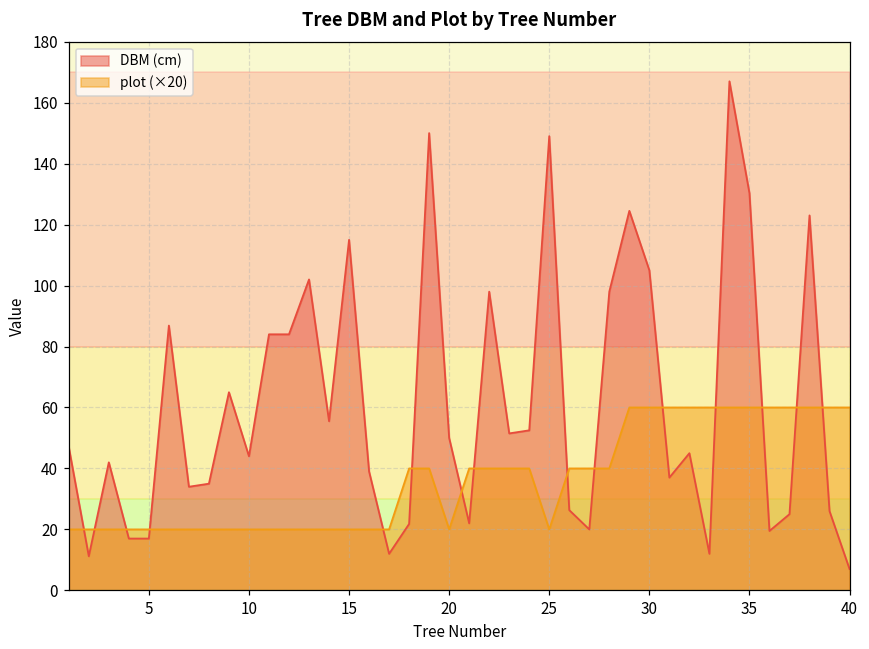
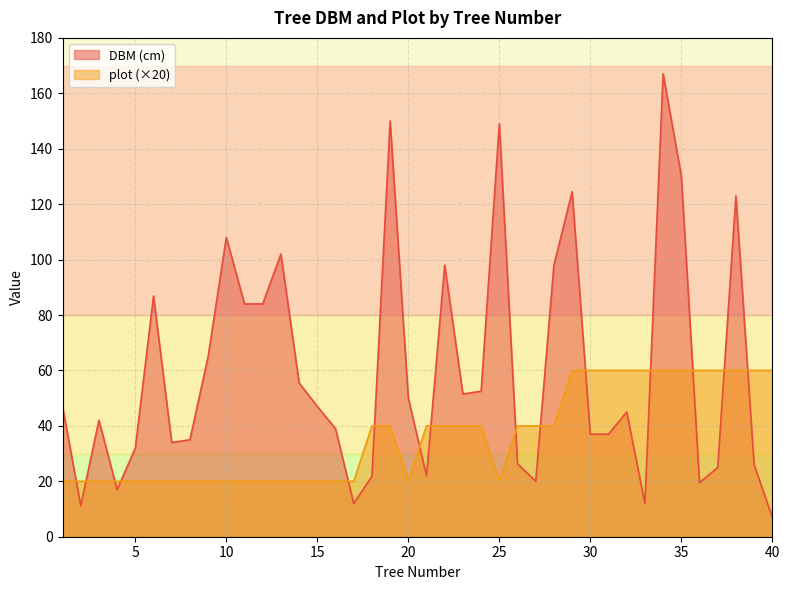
DBM (cm), 5: 17 -> 32
DBM (cm), 10: 44 -> 108
DBM (cm), 15: 115 -> 47
DBM (cm), 30: 105 -> 37
